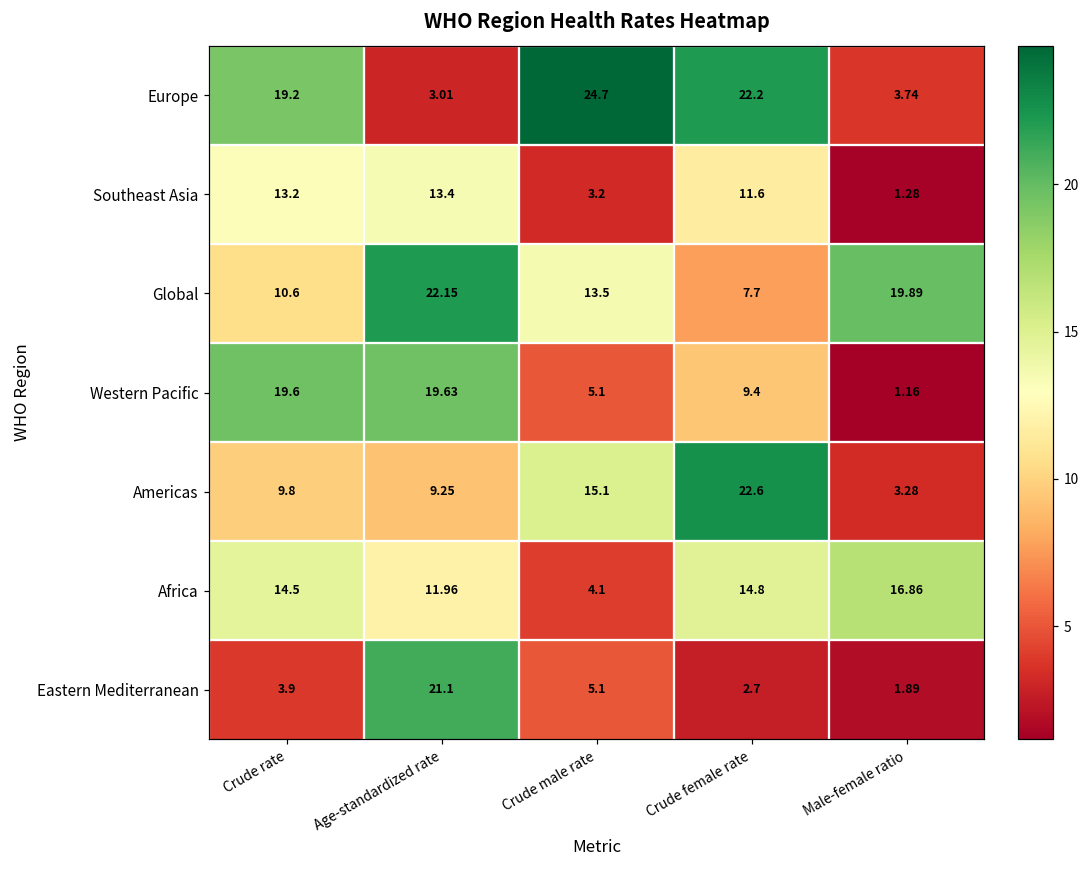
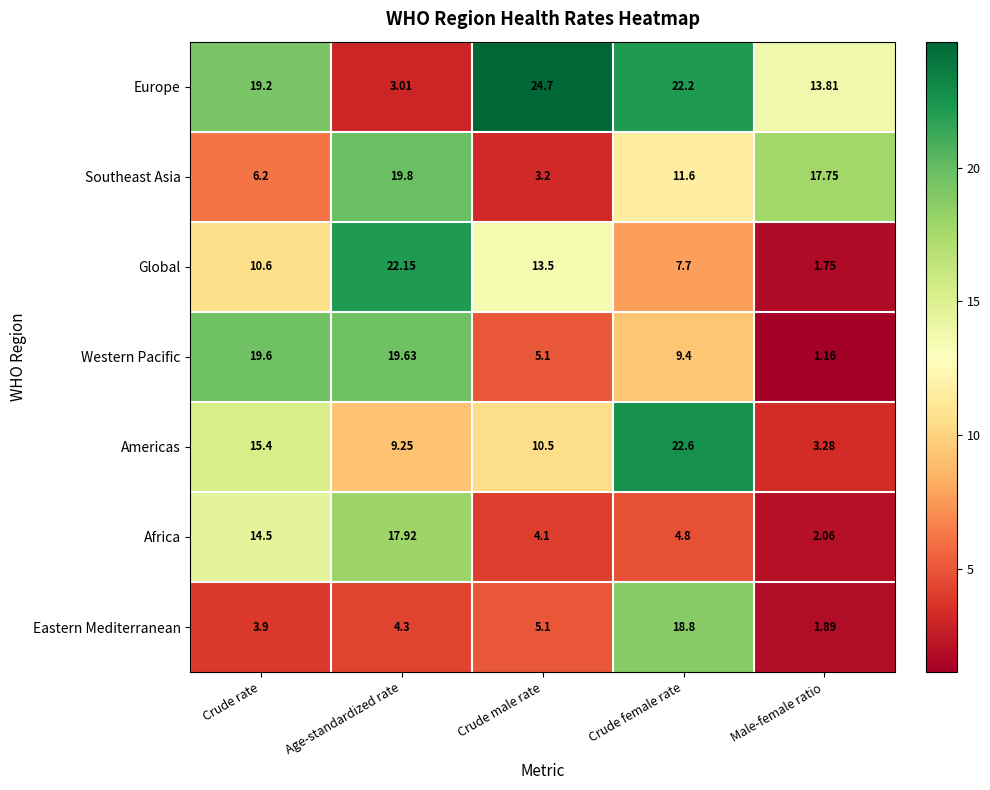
Europe, Male-female ratio: 3.74 -> 13.81
Southeast Asia, Crude rate: 13.2 -> 6.2
Southeast Asia, Age-standardized rate: 13.4 -> 19.8
Southeast Asia, Male-female ratio: 1.28 -> 17.75
Global, Male-female ratio: 19.89 -> 1.75
Americas, Crude rate: 9.8 -> 15.4
Americas, Crude male rate: 15.1 -> 10.5
Africa, Age-standardized rate: 11.96 -> 17.92
Africa, Crude female rate: 14.8 -> 4.8
Africa, Male-female ratio: 16.86 -> 2.06
Eastern Mediterranean, Age-standardized rate: 21.1 -> 4.3
Eastern Mediterranean, Crude female rate: 2.7 -> 18.8
